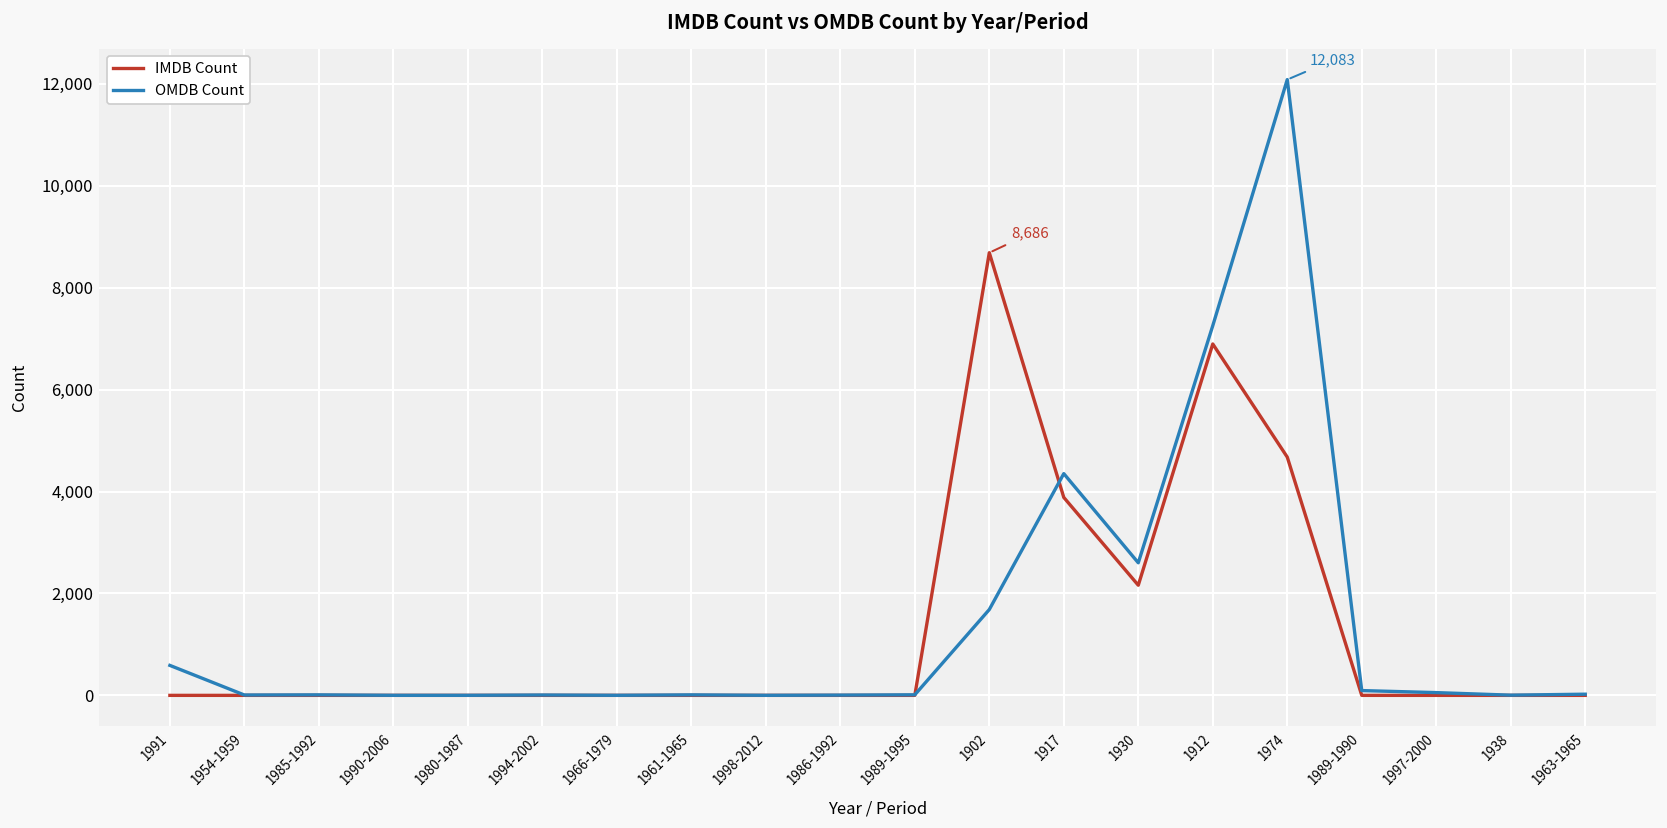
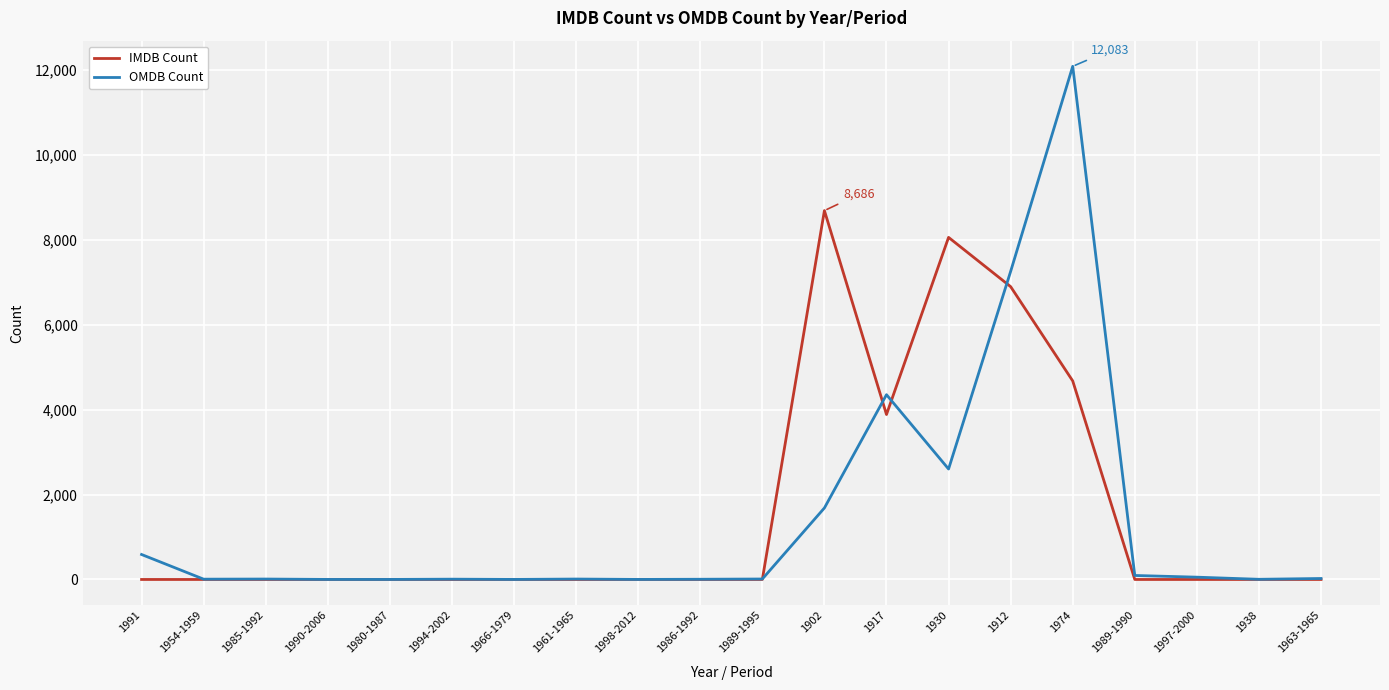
IMDB Count, 1930: 2,200 -> 8,100
